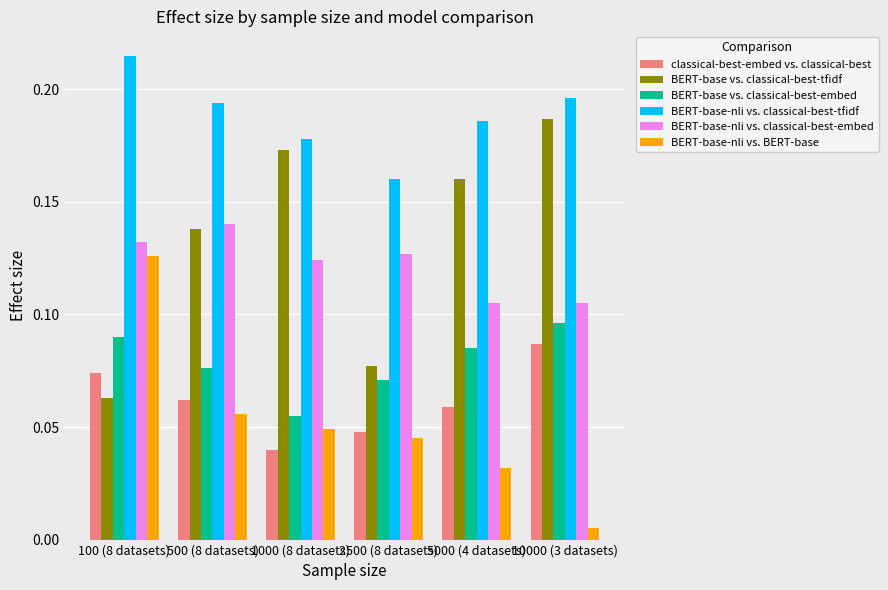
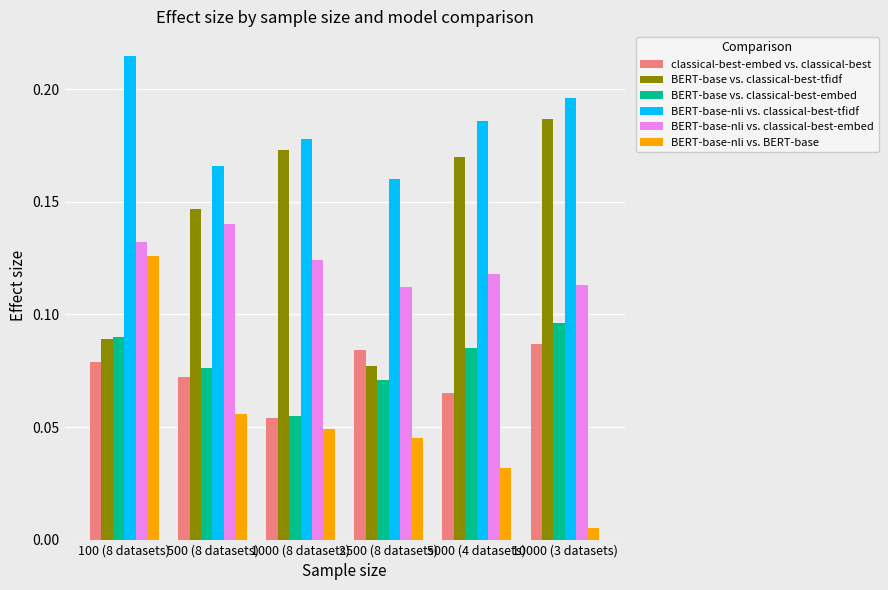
classical-best-embed vs. classical-best, 100 (8 datasets): 0.074 -> 0.079
BERT-base vs. classical-best-tfidf, 100 (8 datasets): 0.063 -> 0.089
classical-best-embed vs. classical-best, 500 (8 datasets): 0.062 -> 0.072
BERT-base vs. classical-best-tfidf, 500 (8 datasets): 0.138 -> 0.147
BERT-base-nli vs. classical-best-tfidf, 500 (8 datasets): 0.194 -> 0.166
classical-best-embed vs. classical-best, 1000 (8 datasets): 0.040 -> 0.054
classical-best-embed vs. classical-best, 2500 (8 datasets): 0.048 -> 0.084
BERT-base-nli vs. classical-best-embed, 2500 (8 datasets): 0.127 -> 0.112
classical-best-embed vs. classical-best, 5000 (4 datasets): 0.059 -> 0.065
BERT-base vs. classical-best-tfidf, 5000 (4 datasets): 0.16 -> 0.17
BERT-base-nli vs. classical-best-embed, 5000 (4 datasets): 0.105 -> 0.118
BERT-base-nli vs. classical-best-embed, 10000 (3 datasets): 0.105 -> 0.113
